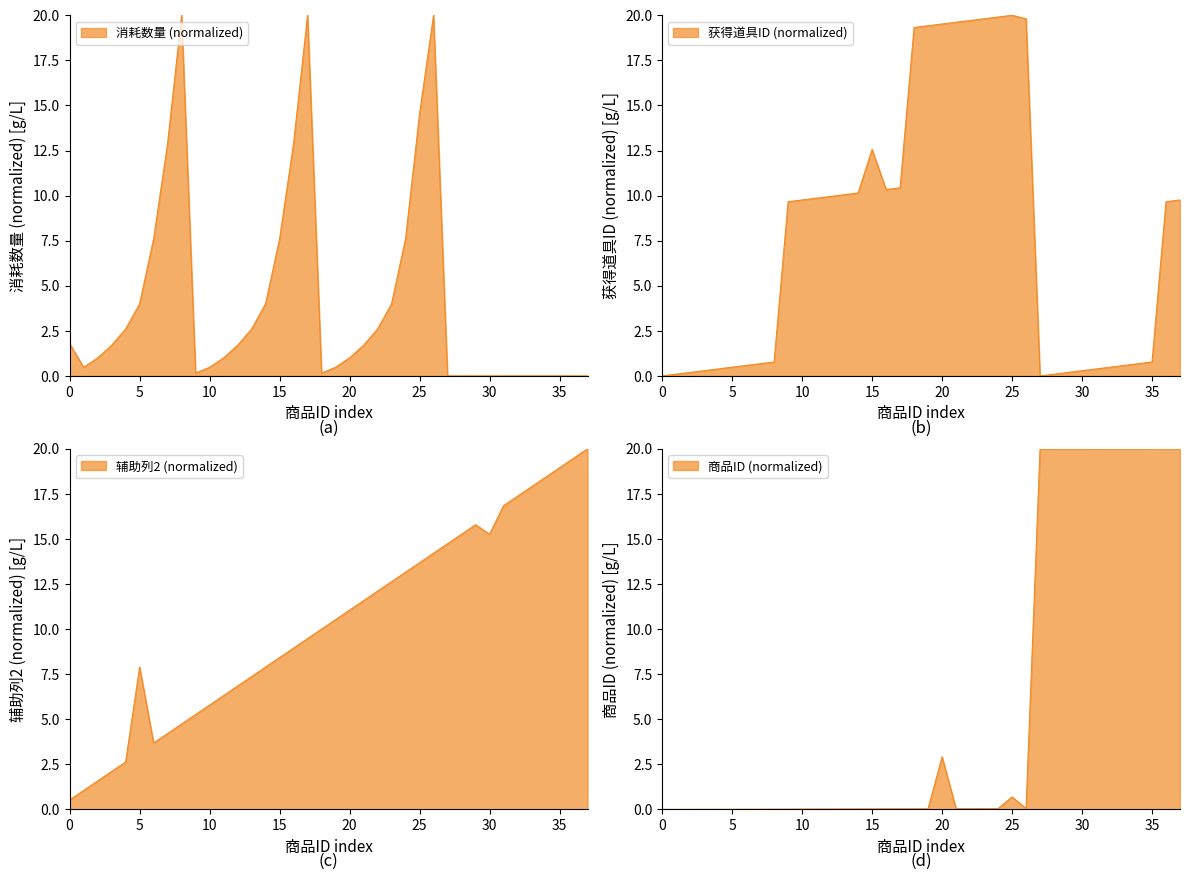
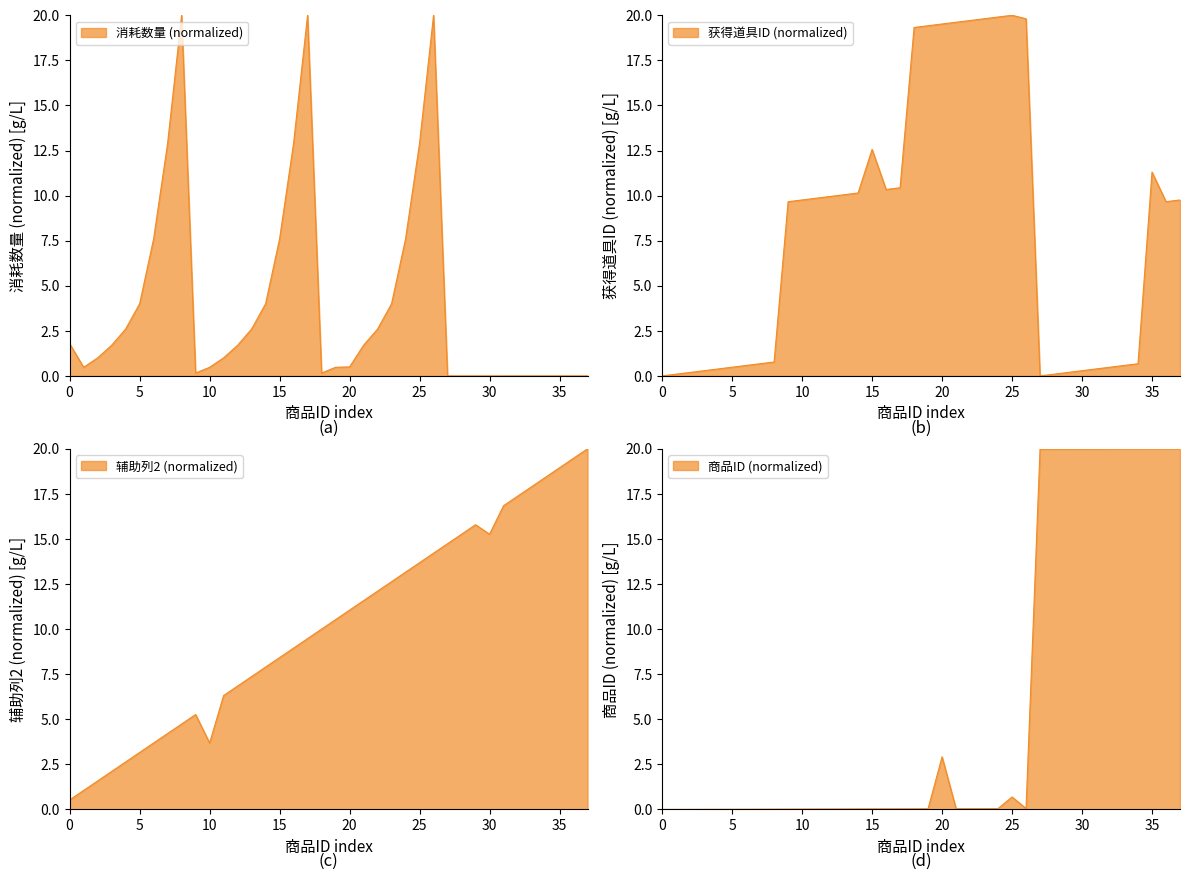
(a), 20: 1.0 -> 0.5
(a), 25: 14.5 -> 12.9
(b), 35: 0.8 -> 11.3
(c), 5: 7.9 -> 3.2
(c), 10: 5.8 -> 3.7
